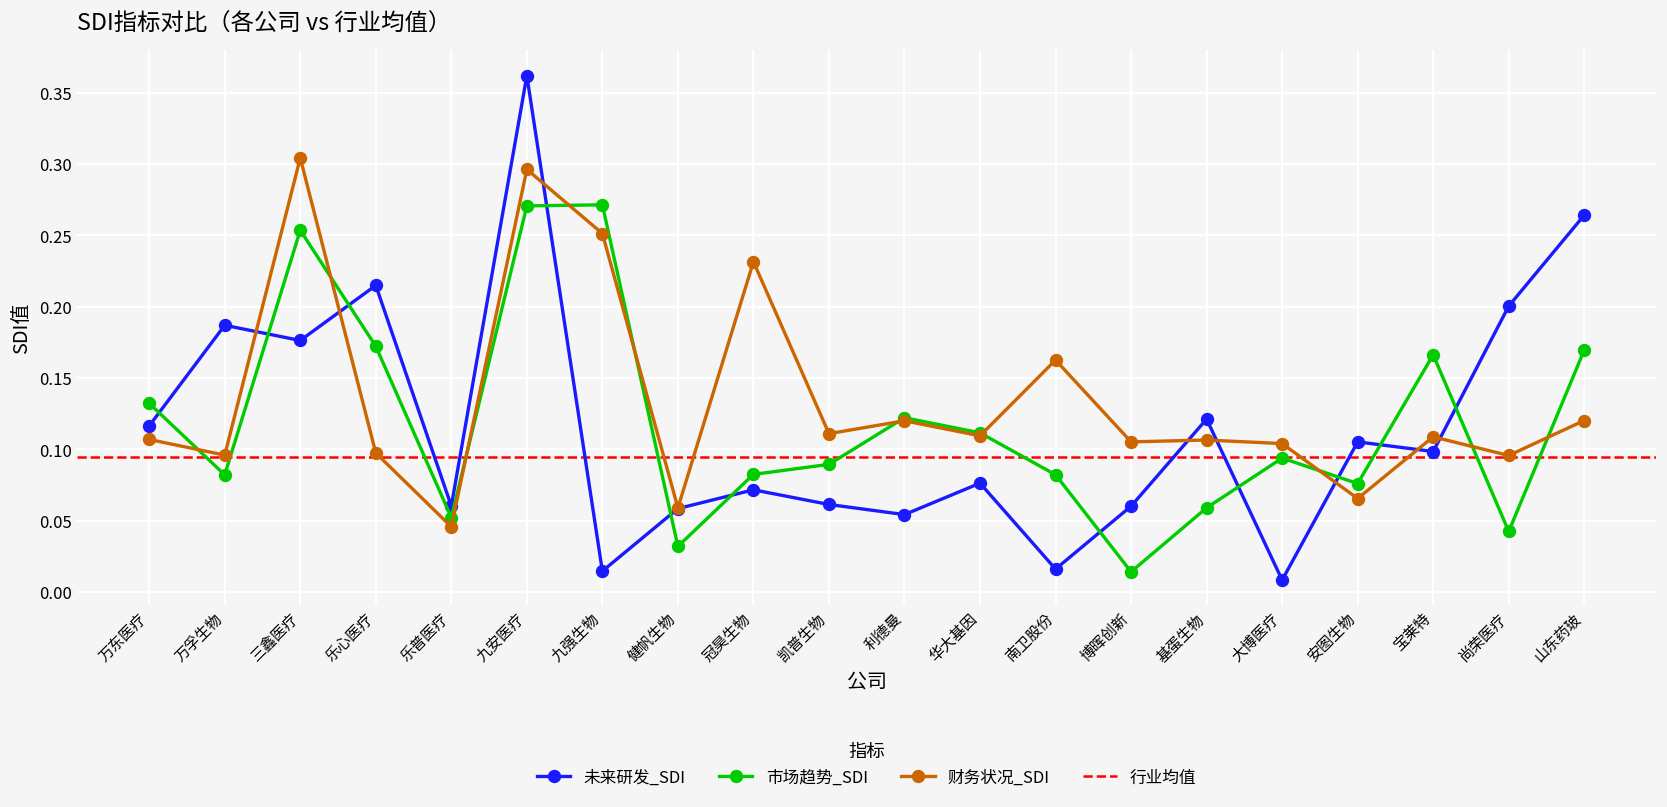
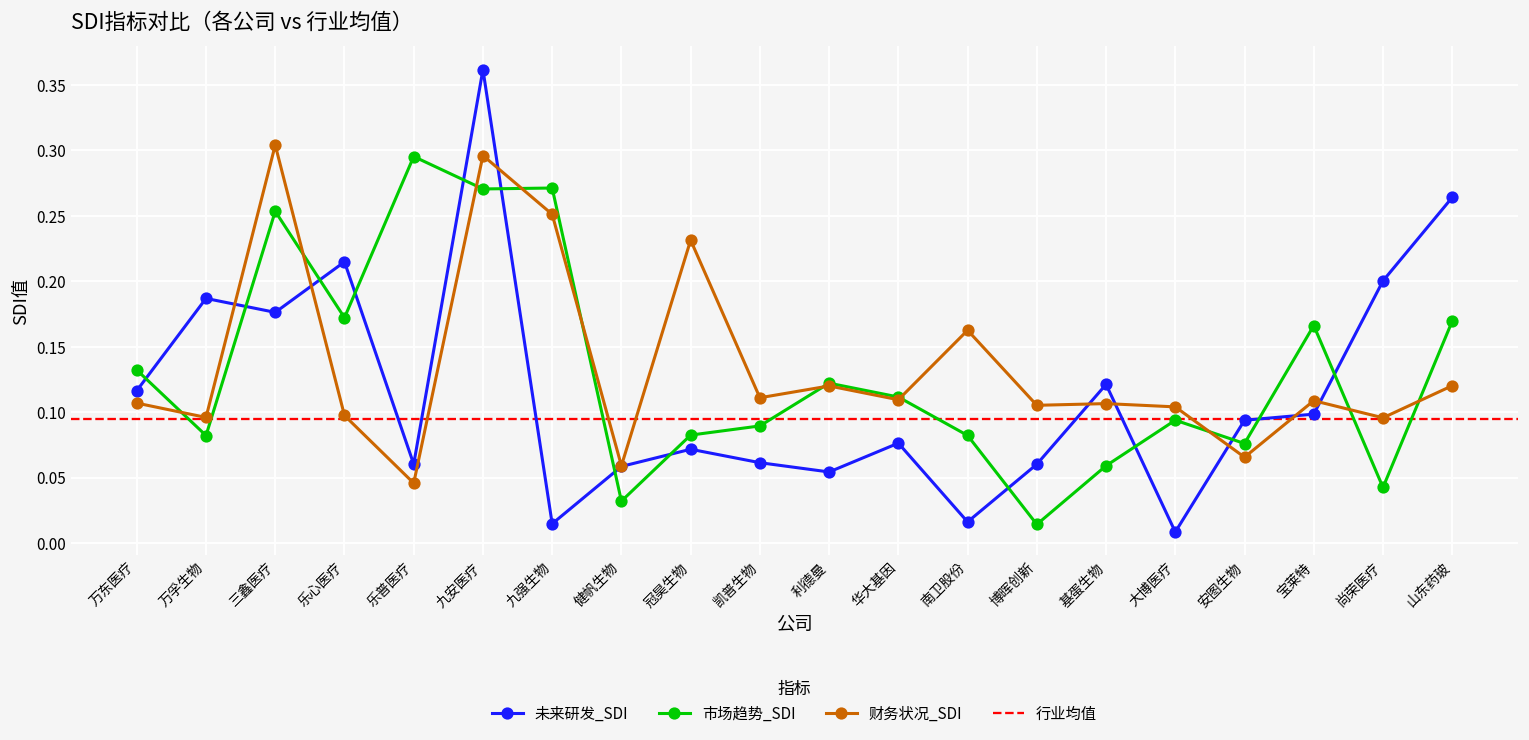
市场趋势_SDI, 乐普医疗: 0.052 -> 0.295
未来研发_SDI, 安图生物: 0.105 -> 0.094
